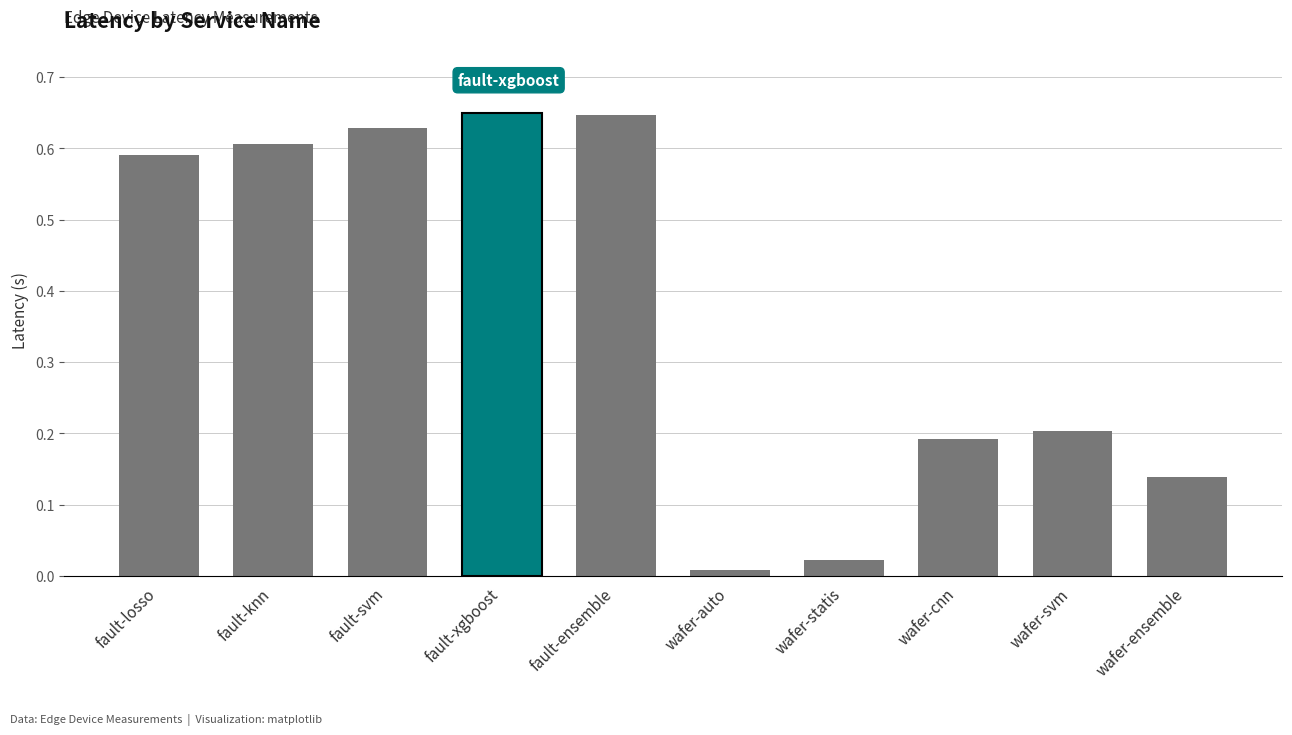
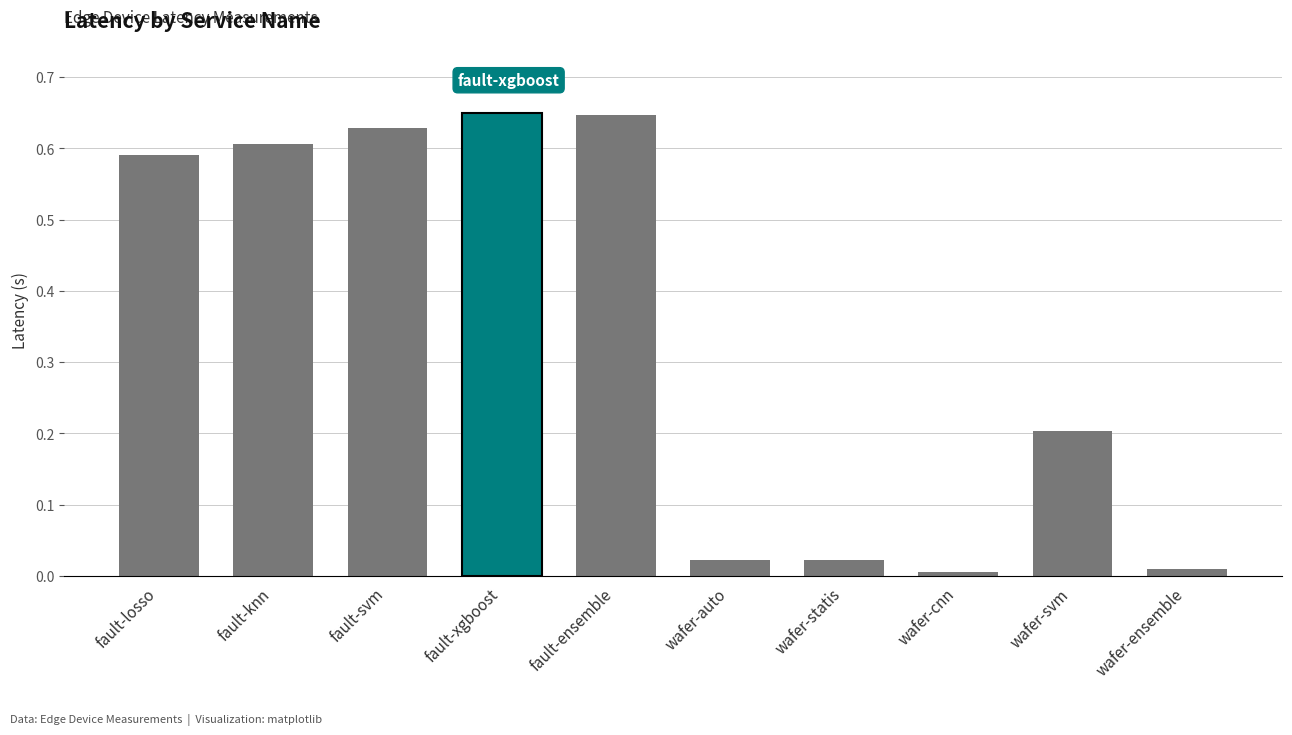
wafer-auto: 0.01 -> 0.02
wafer-cnn: 0.19 -> 0.00
wafer-ensemble: 0.14 -> 0.01
